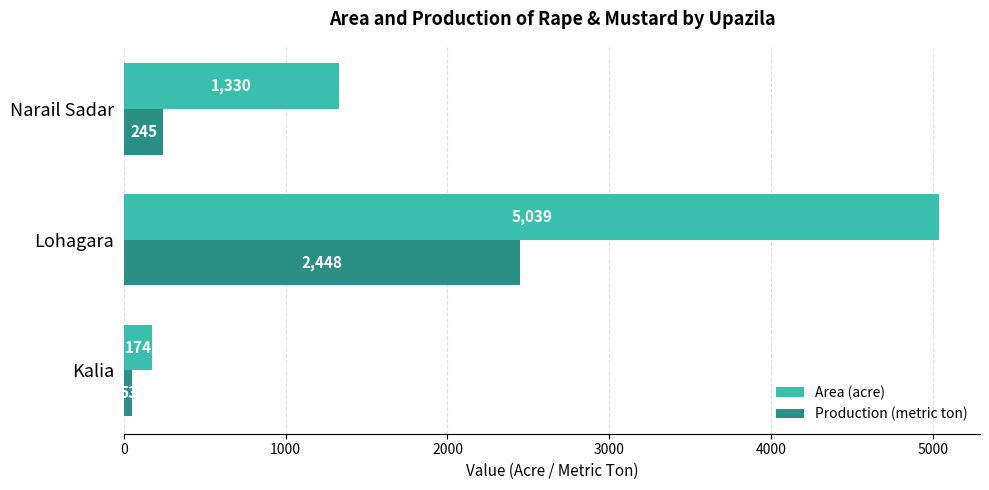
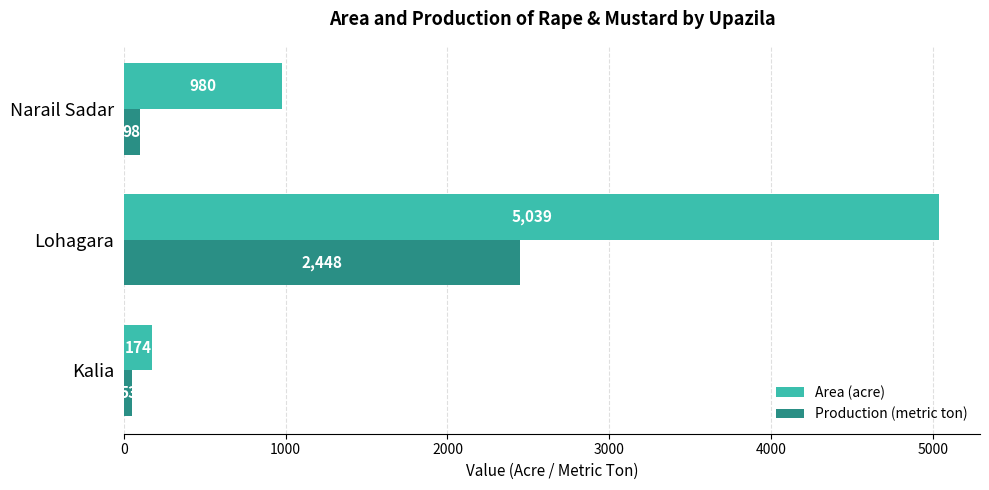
Area (acre), Narail Sadar: 1,330 -> 980
Production (metric ton), Narail Sadar: 245 -> 98
